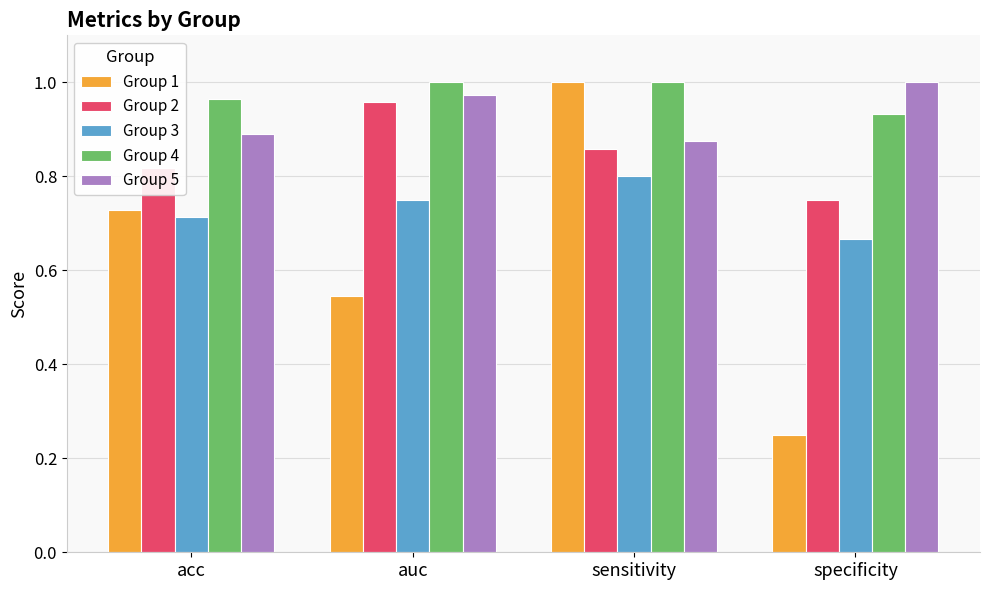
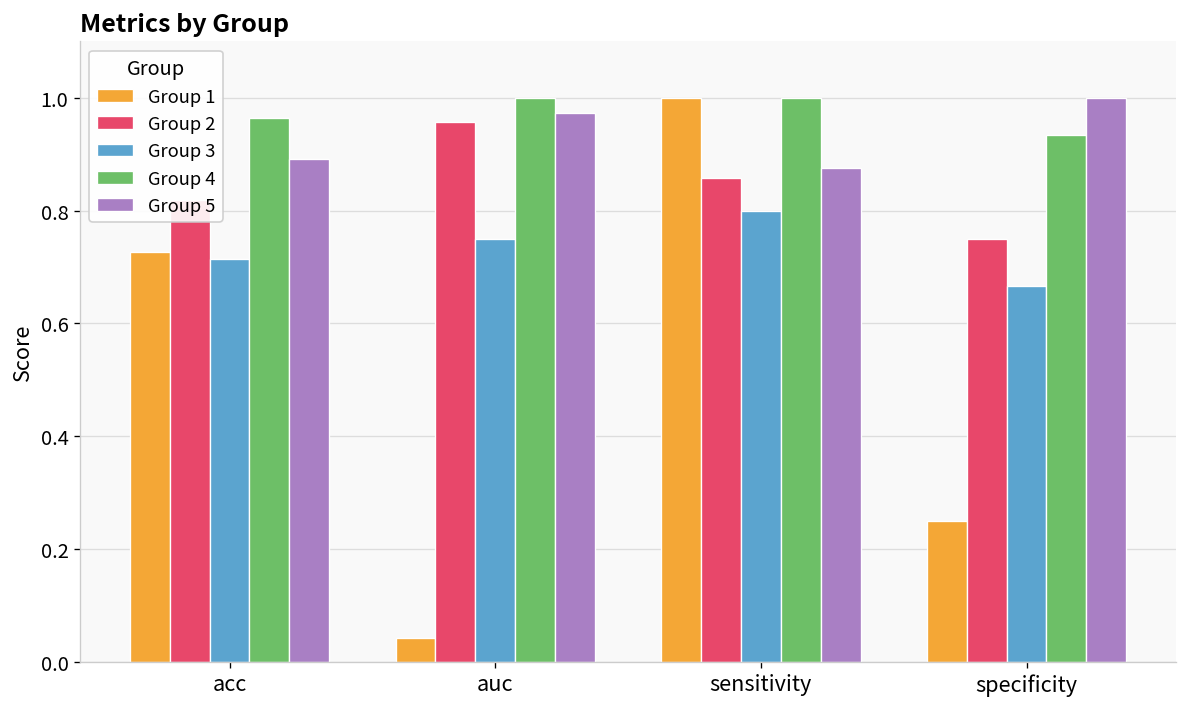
Group 1, auc: 0.55 -> 0.04
